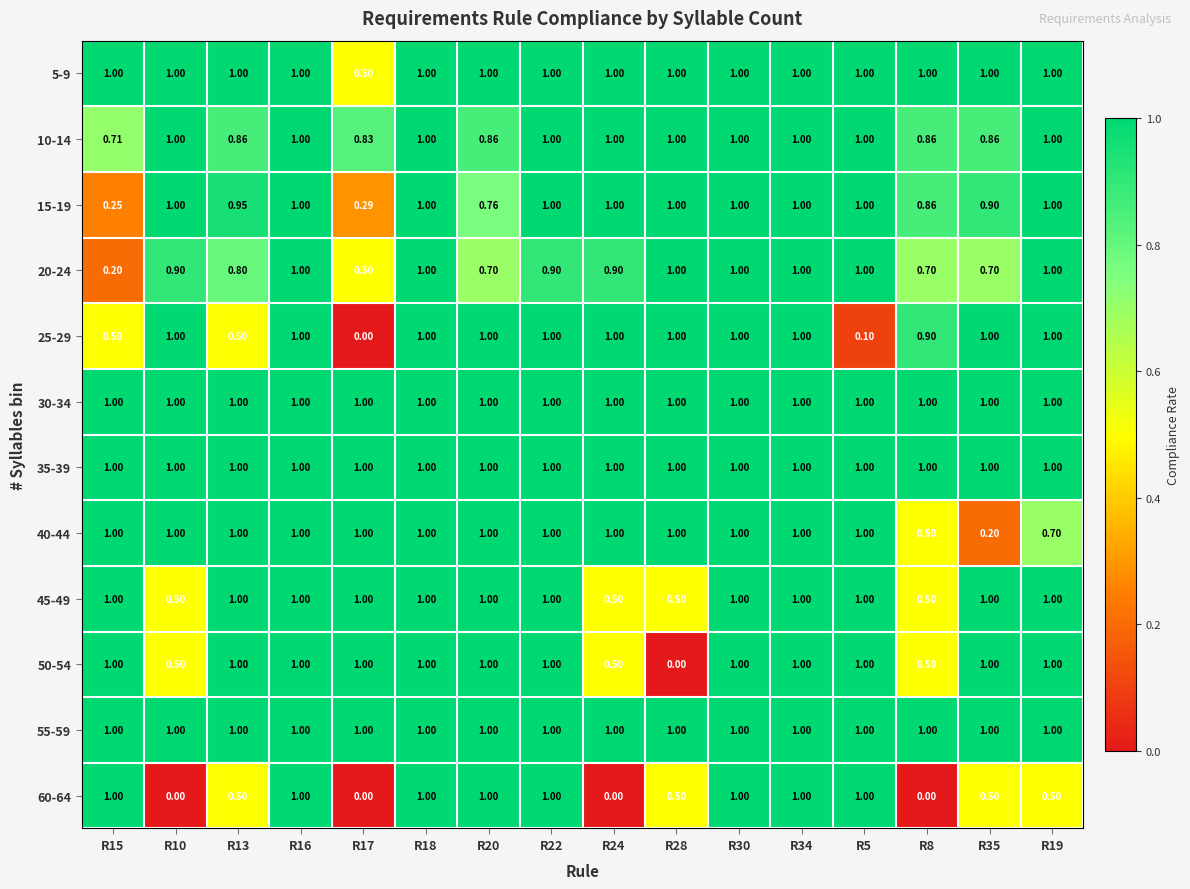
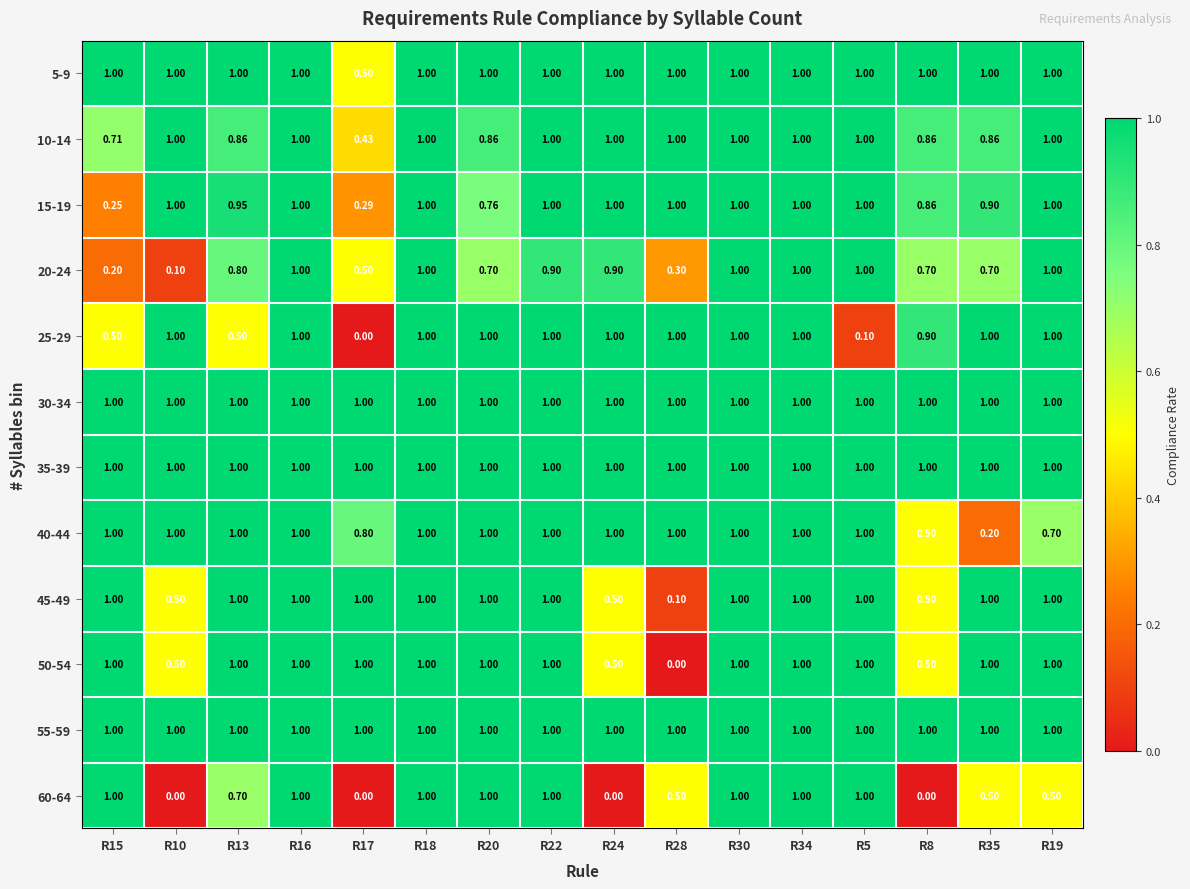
10-14, R17: 0.83 -> 0.43
20-24, R10: 0.90 -> 0.10
20-24, R28: 1.00 -> 0.30
40-44, R17: 1.00 -> 0.80
45-49, R28: 0.50 -> 0.10
60-64, R13: 0.50 -> 0.70
